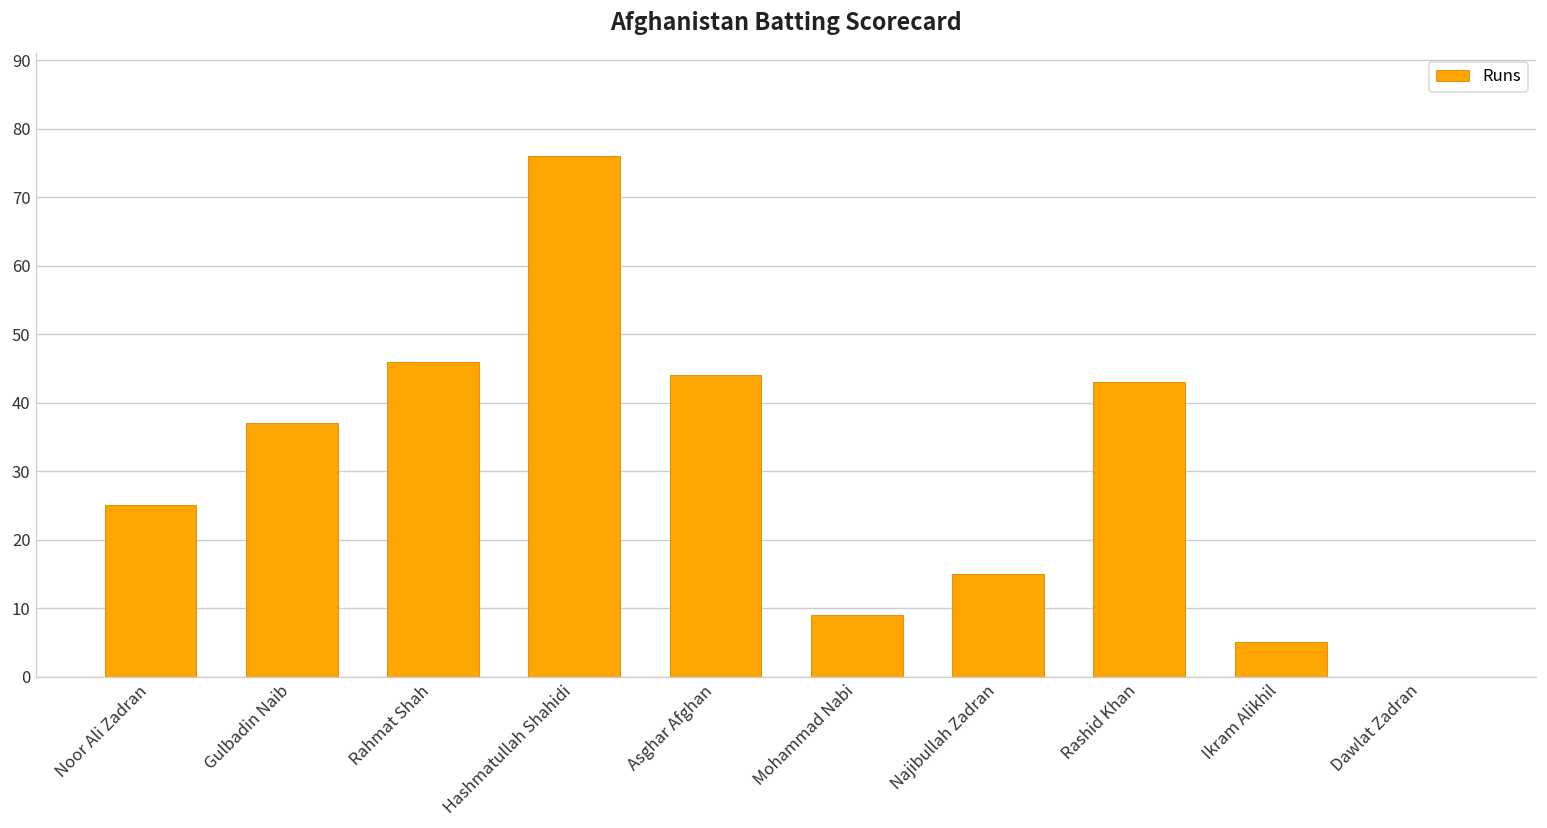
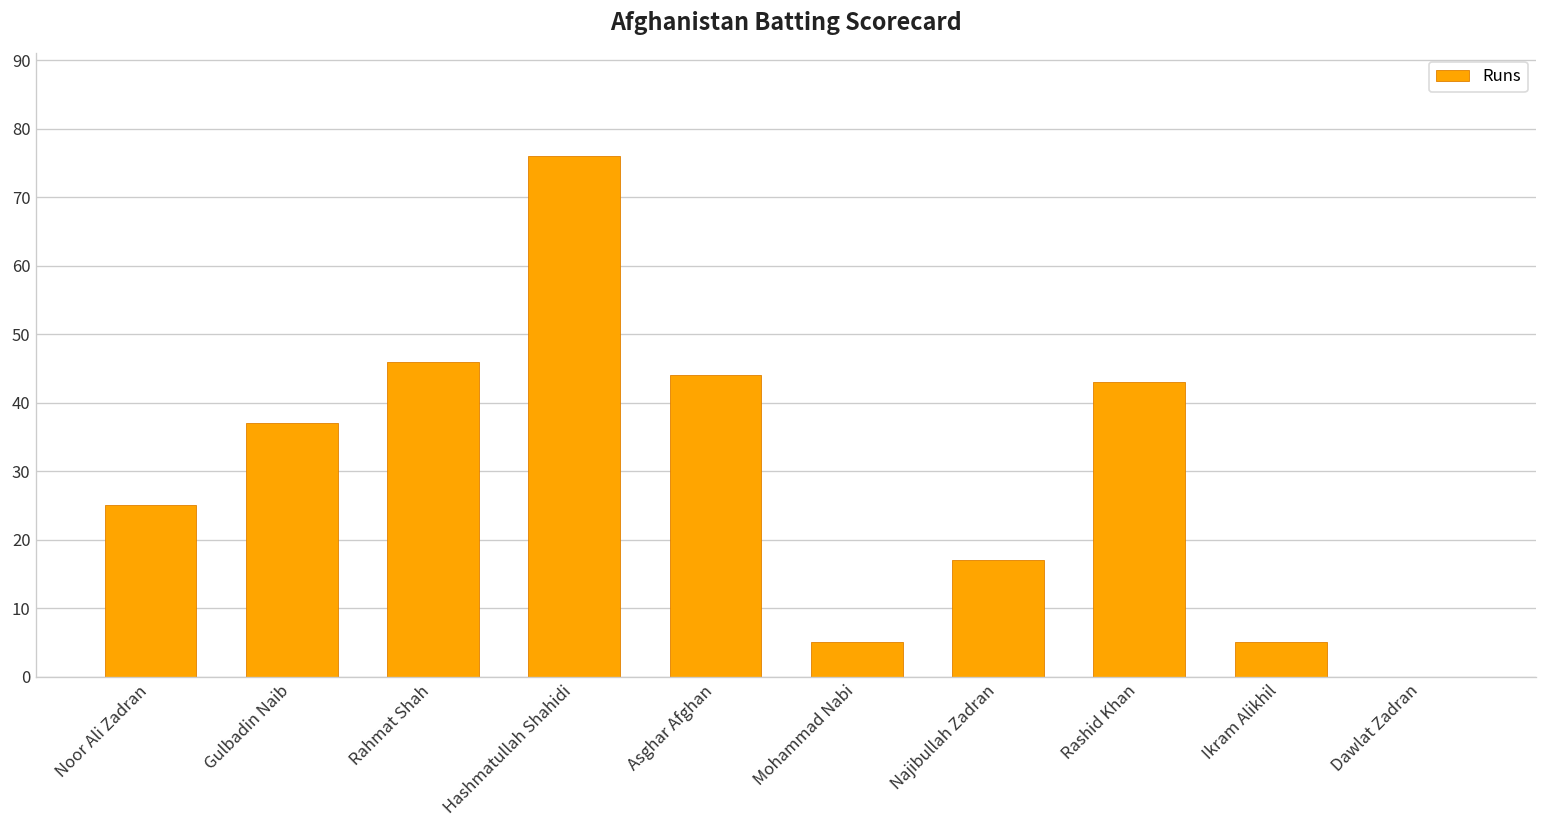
Mohammad Nabi: 9 -> 5
Najibullah Zadran: 15 -> 17
